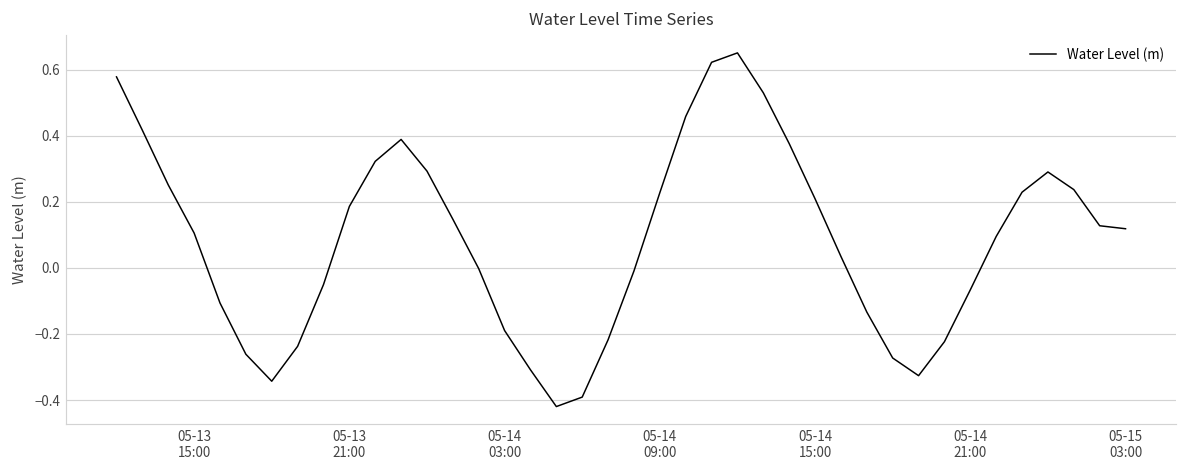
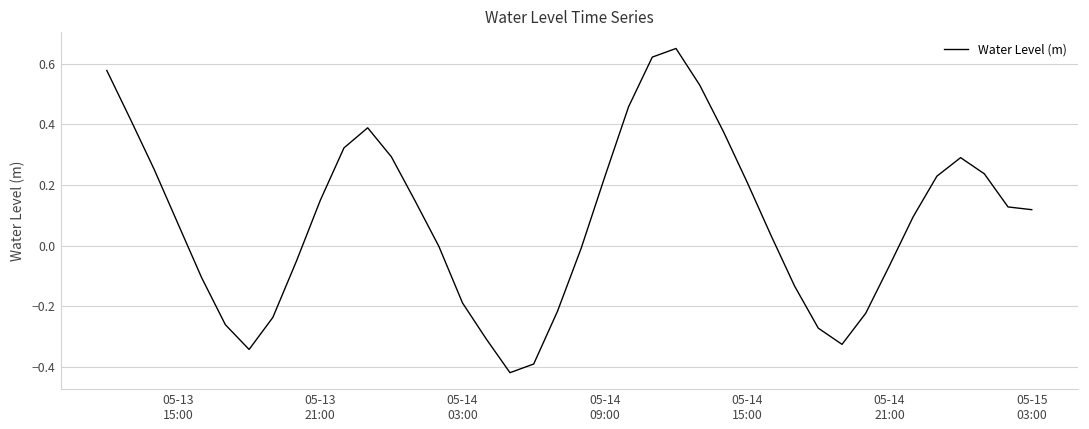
05-13 15:00: 0.11 -> 0.07
05-13 21:00: 0.19 -> 0.15
